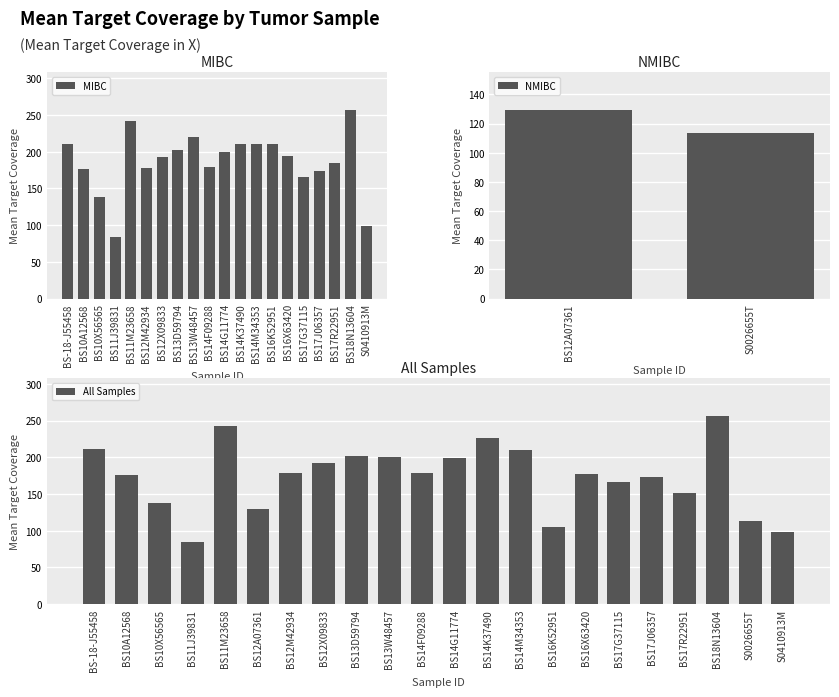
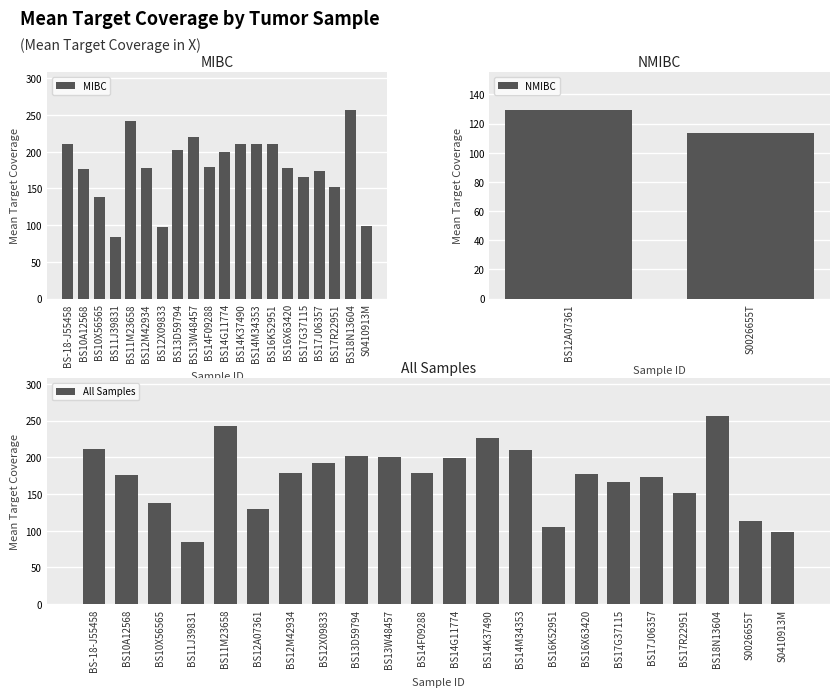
MIBC, BS12X09833: 190 -> 100
MIBC, BS16X63420: 190 -> 180
MIBC, BS17R22951: 180 -> 150
